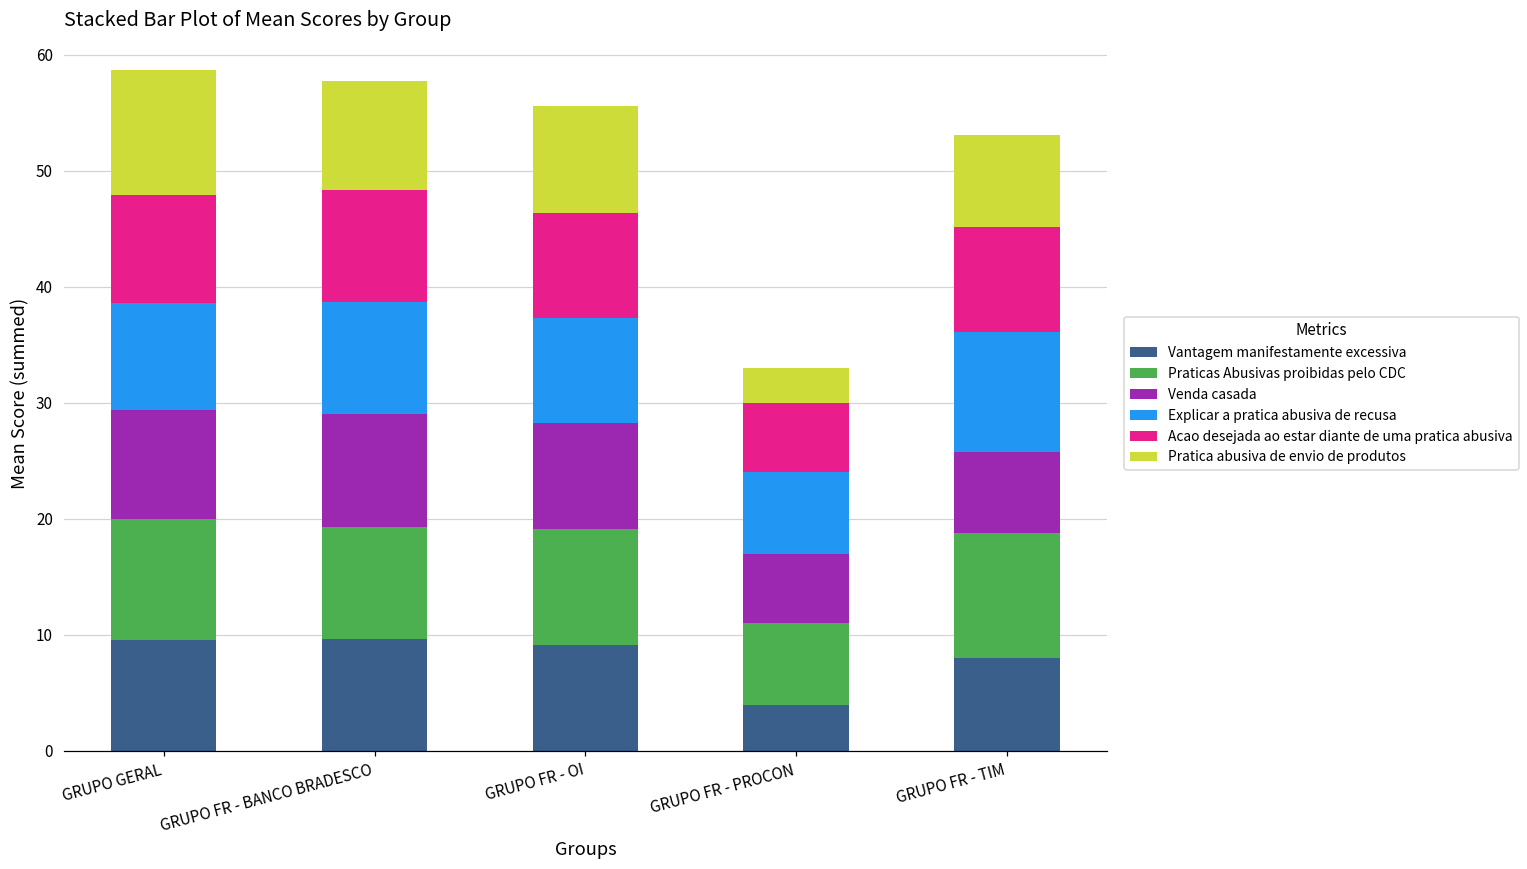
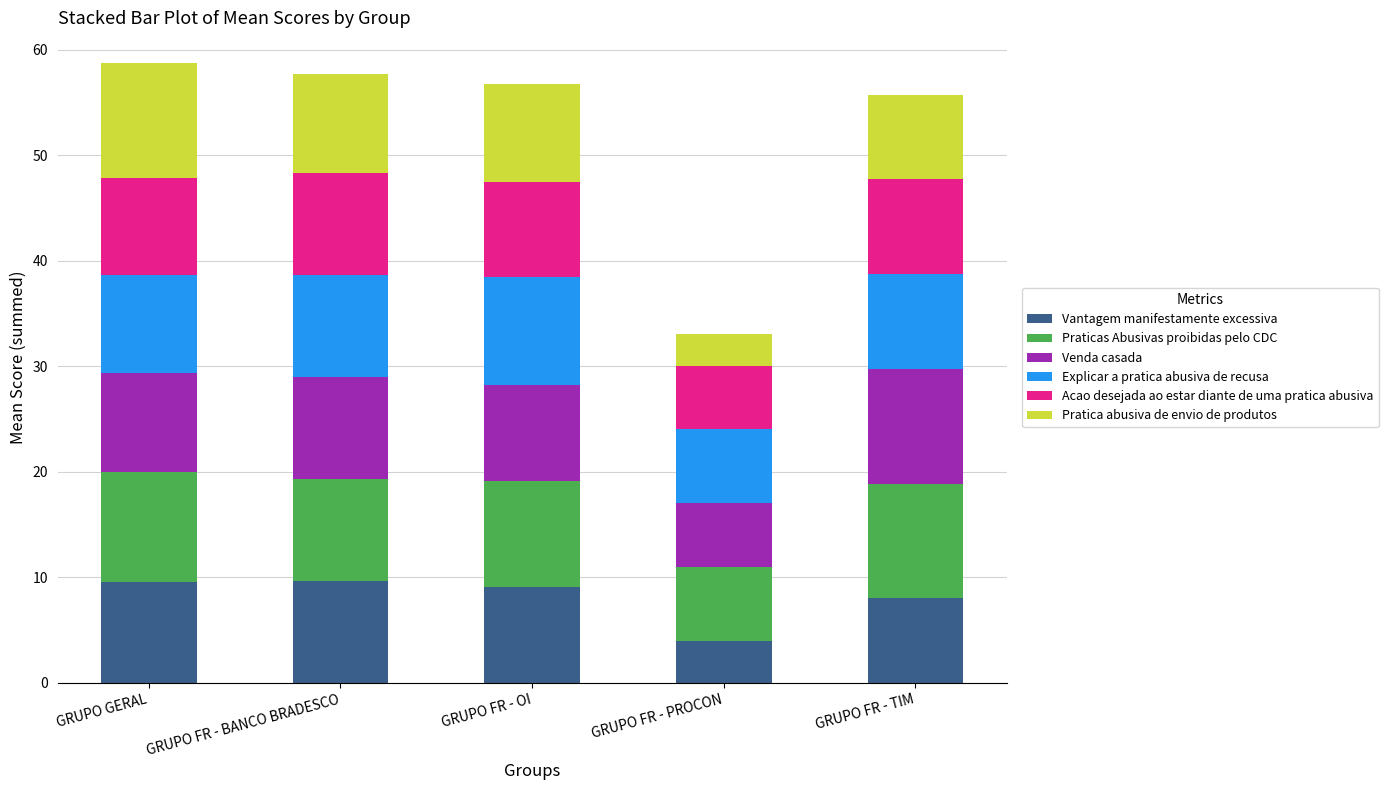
Explicar a pratica abusiva de recusa, GRUPO FR - OI: 9.1 -> 10.3
Venda casada, GRUPO FR - TIM: 7.0 -> 10.9
Explicar a pratica abusiva de recusa, GRUPO FR - TIM: 10.3 -> 9.0
